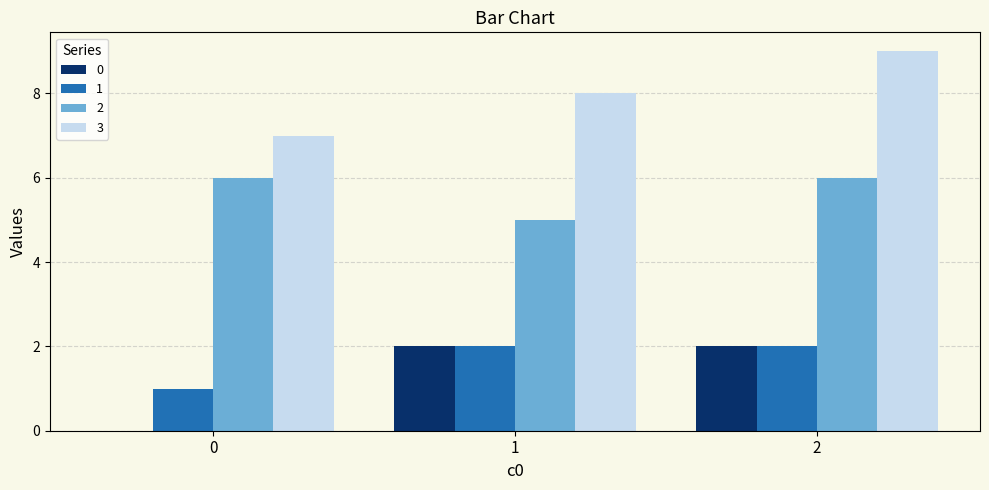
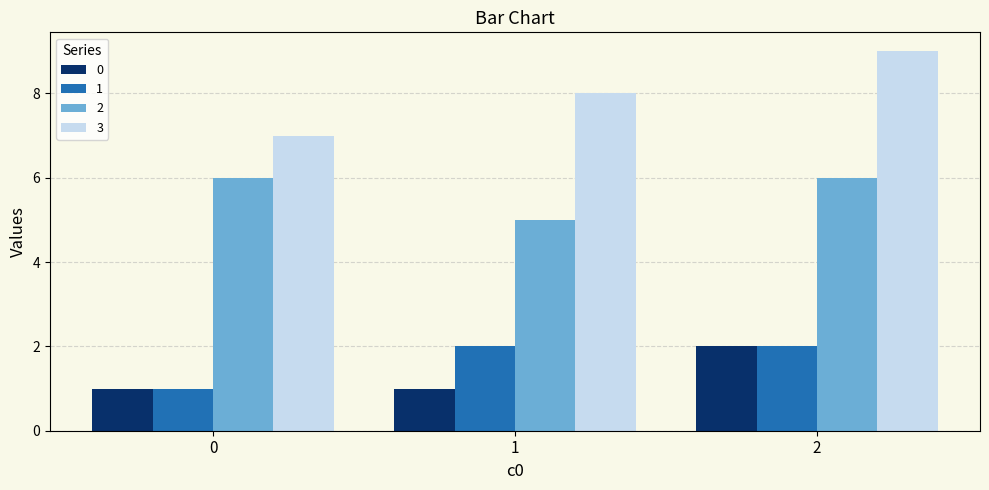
0, 0: 0 -> 1
0, 1: 2 -> 1
